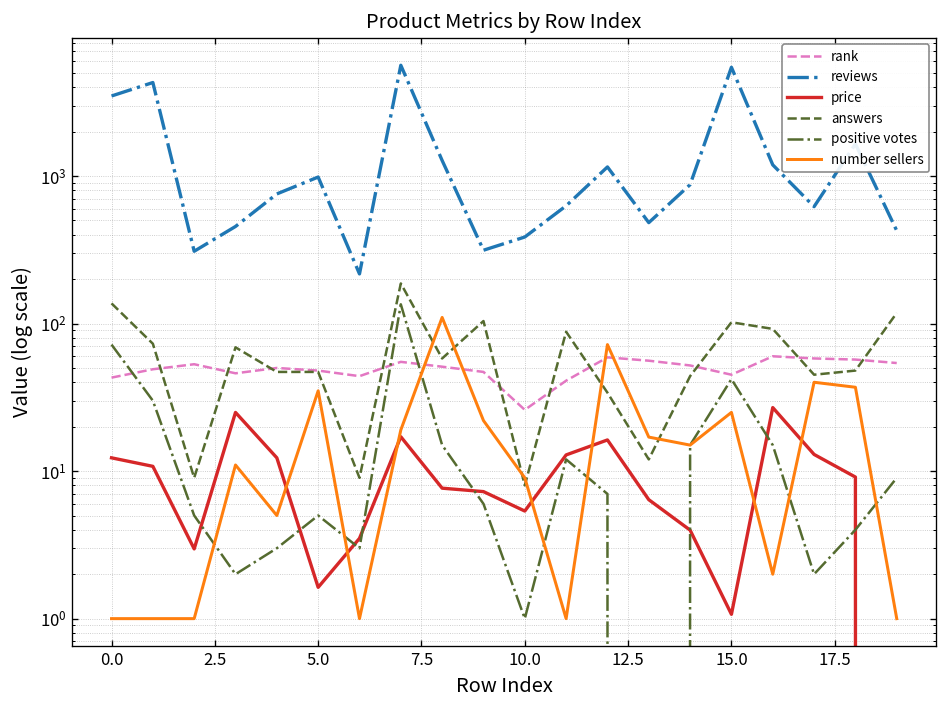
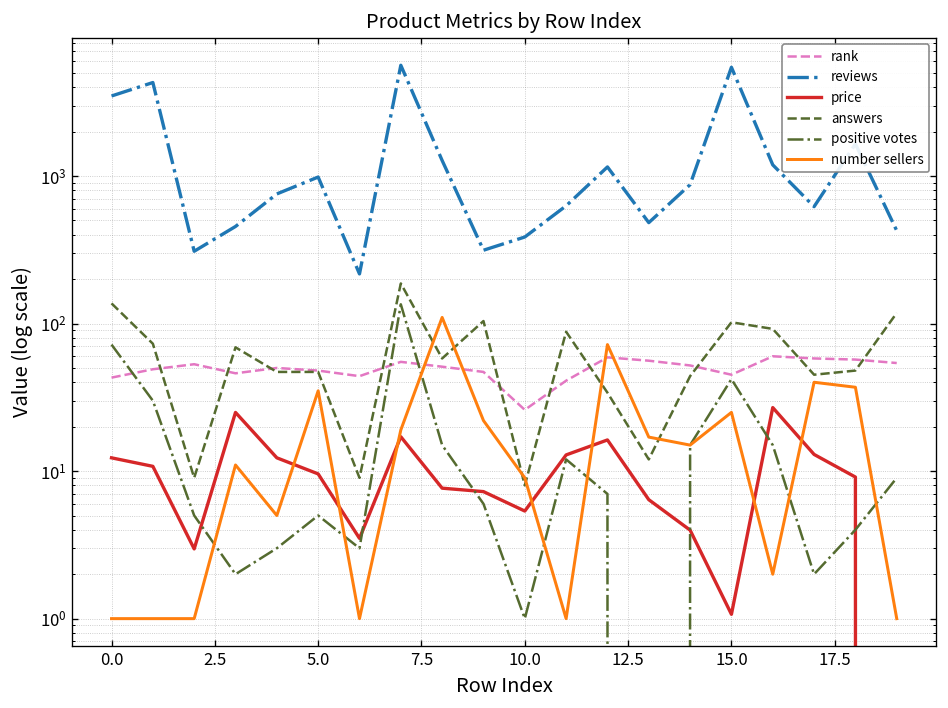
price, 5.0: 1.6 -> 10
